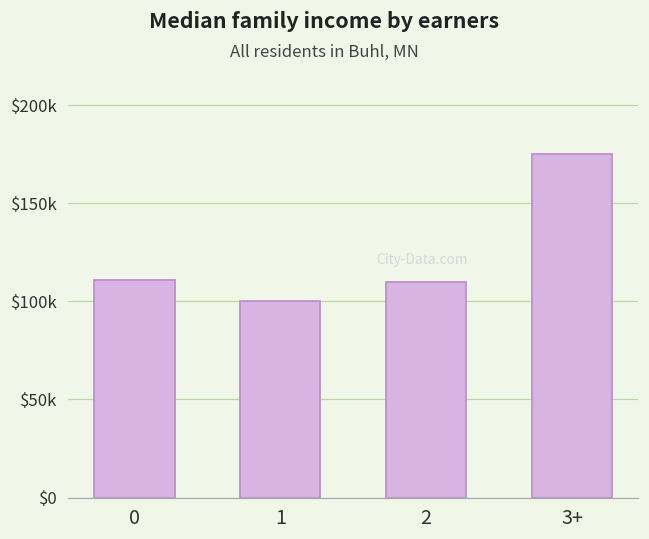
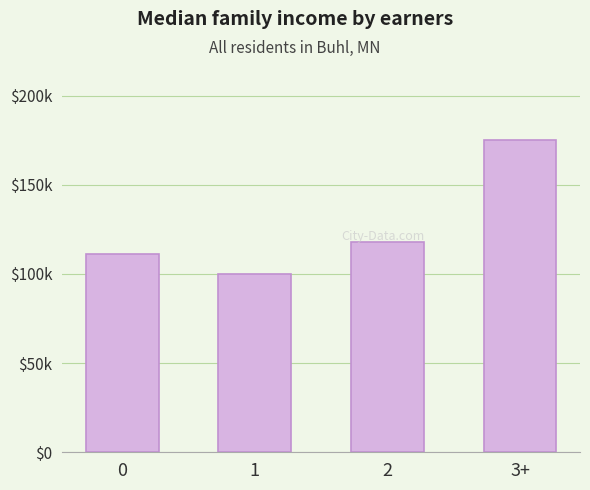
2: $110000 -> $118000
